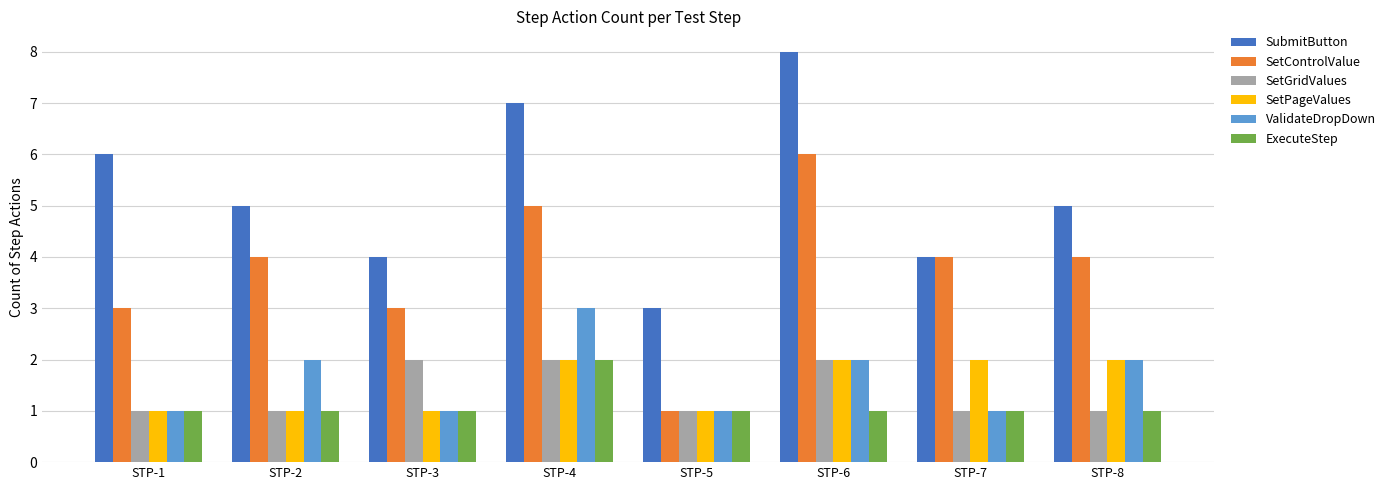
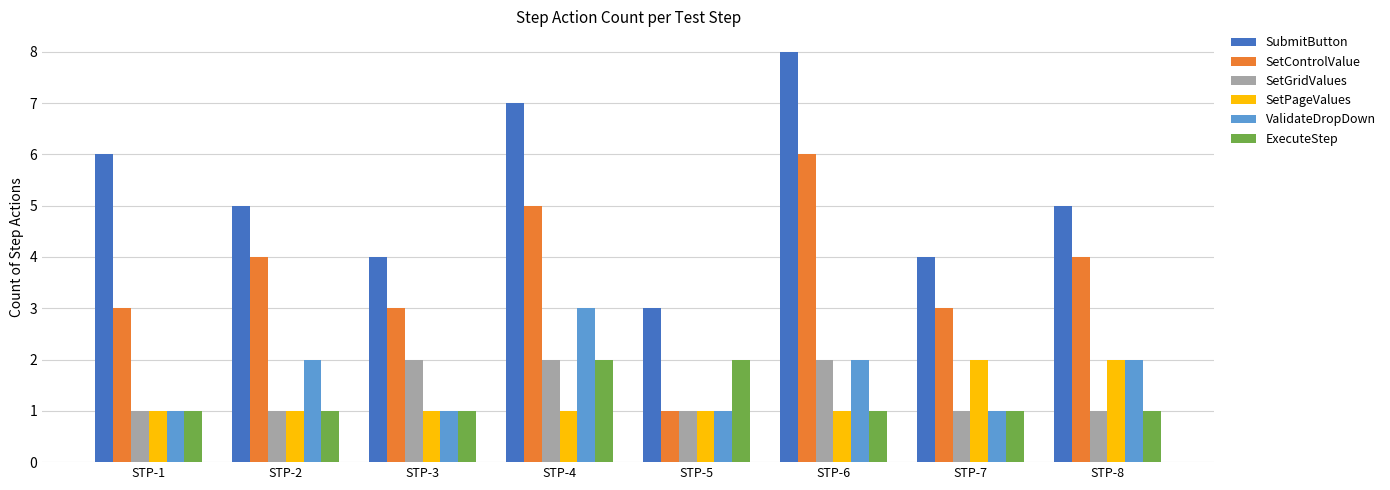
SetPageValues, STP-4: 2 -> 1
ExecuteStep, STP-5: 1 -> 2
SetPageValues, STP-6: 2 -> 1
SetControlValue, STP-7: 4 -> 3
